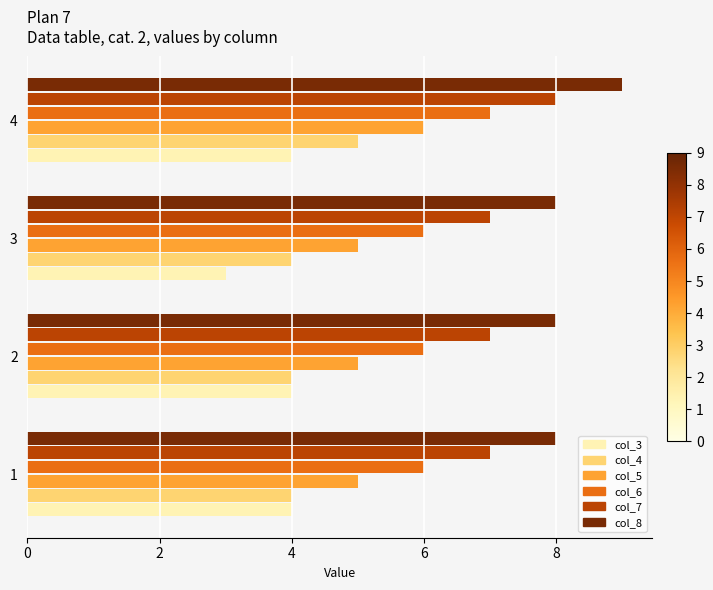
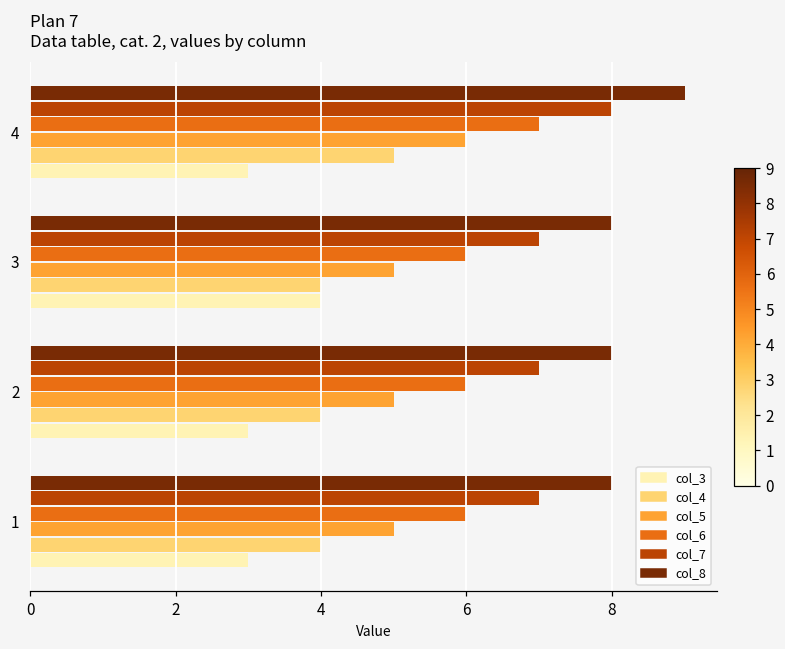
col_3, 4: 4 -> 3
col_3, 3: 3 -> 4
col_3, 2: 4 -> 3
col_3, 1: 4 -> 3
